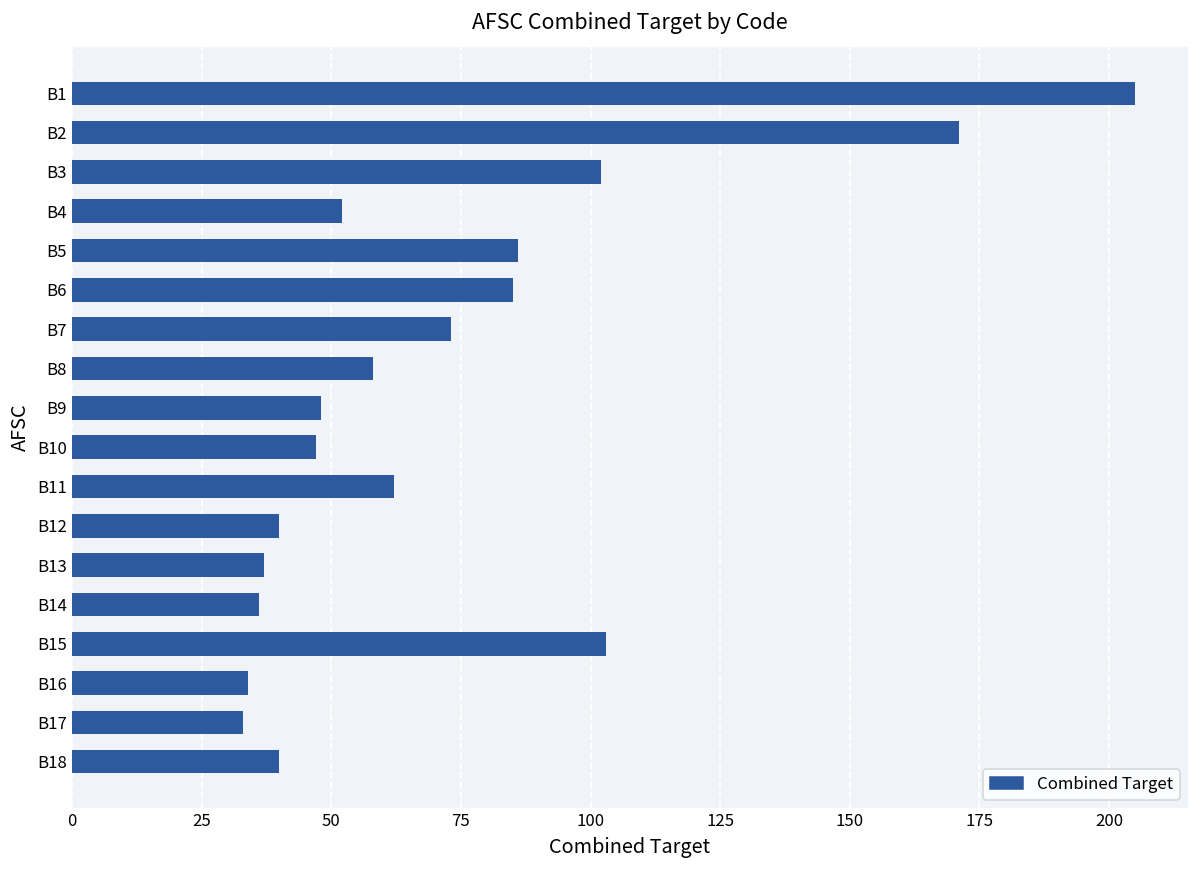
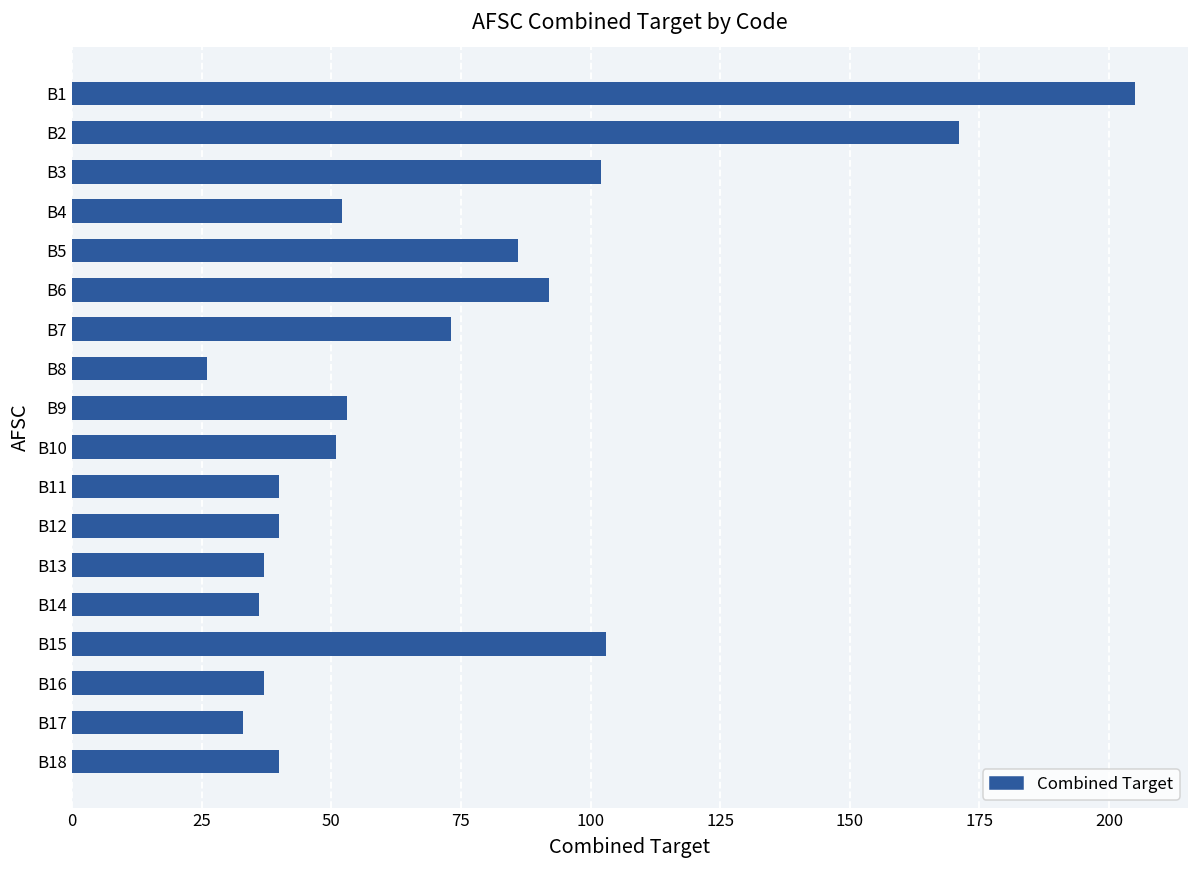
B6: 85 -> 92
B8: 58 -> 26
B9: 48 -> 53
B10: 47 -> 51
B11: 62 -> 40
B16: 34 -> 37
